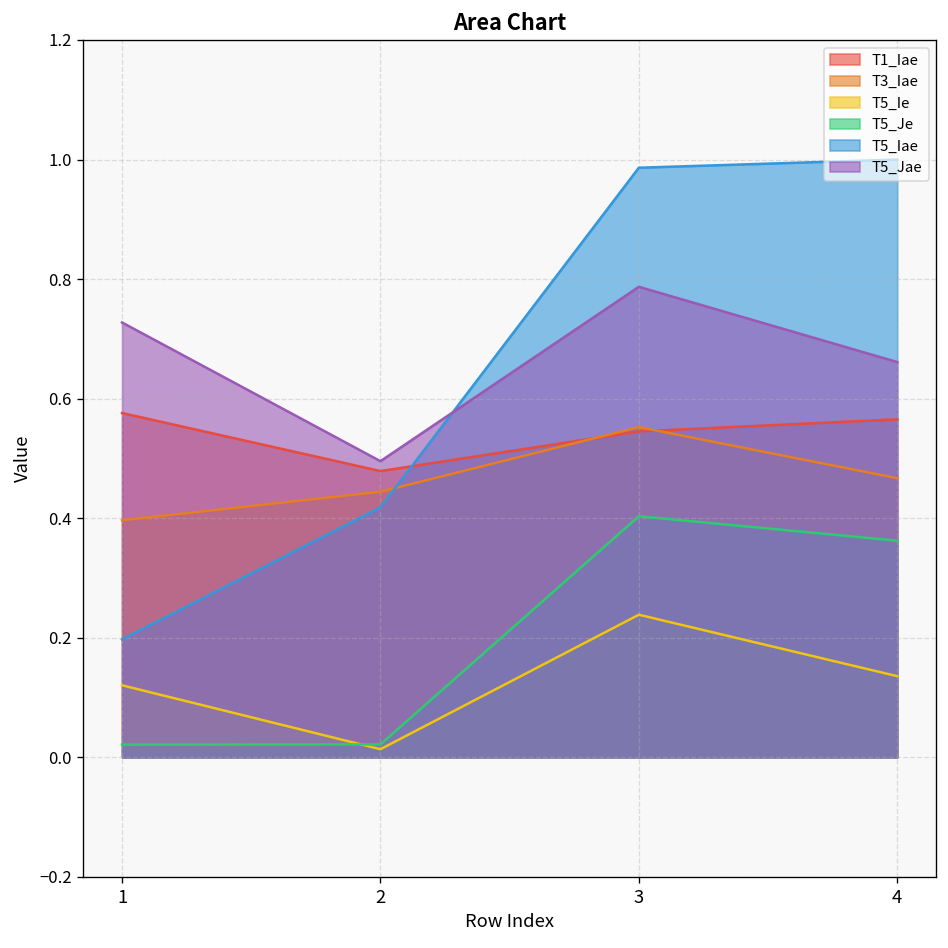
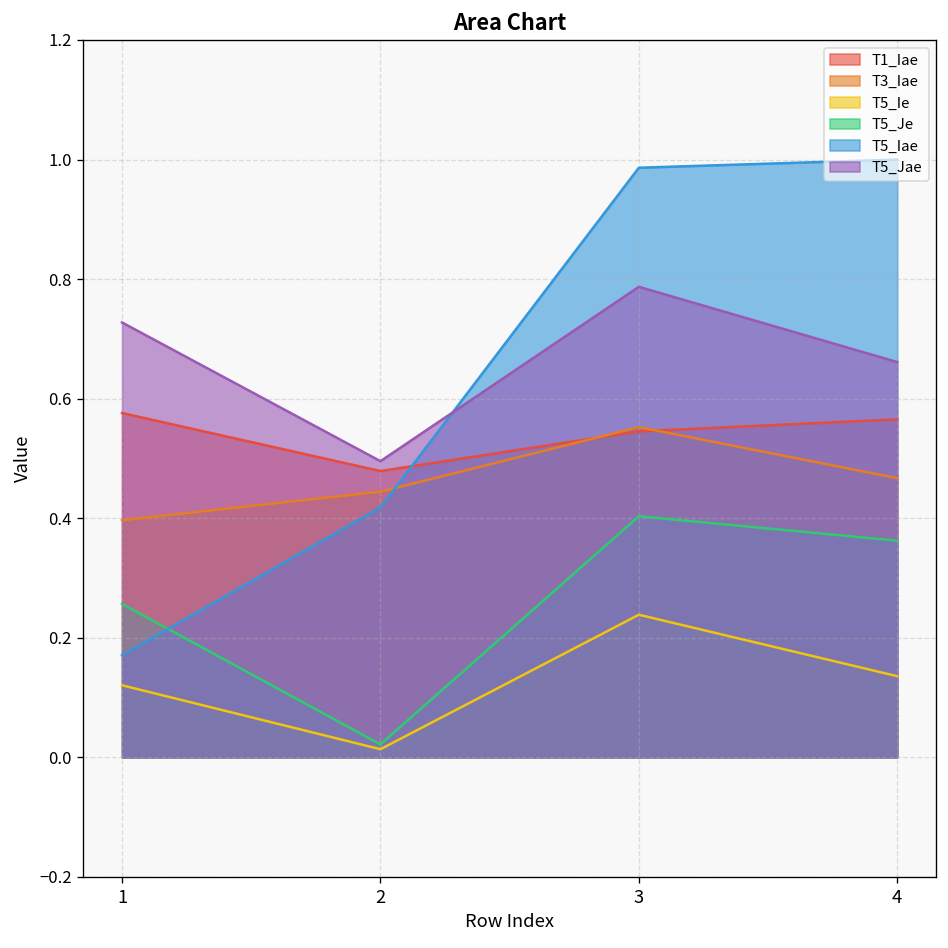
T5_Je, 1: 0.02 -> 0.26
T5_Iae, 1: 0.20 -> 0.17
